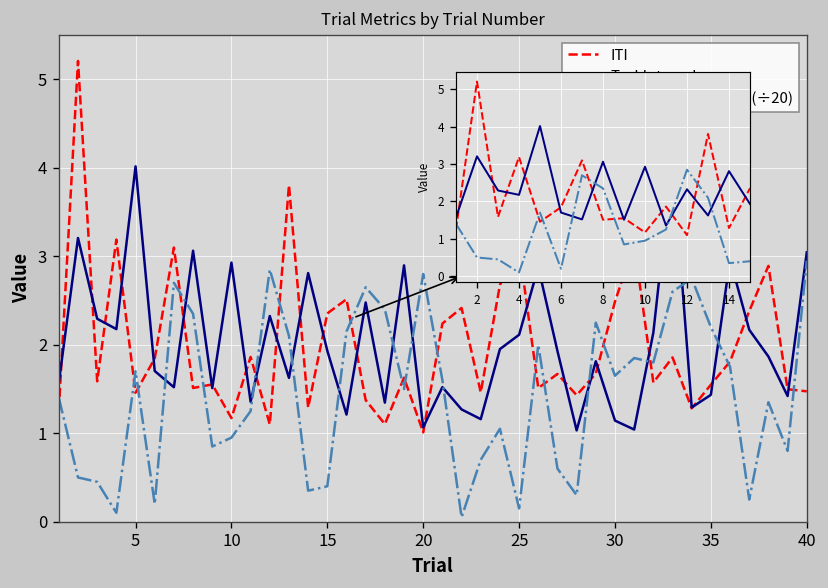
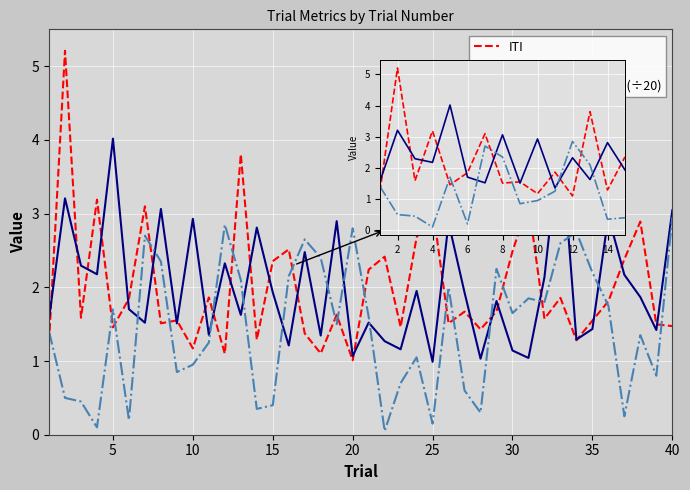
Trial Metrics by Trial Number, TaskInterval, 25: 2.1 -> 1.0
